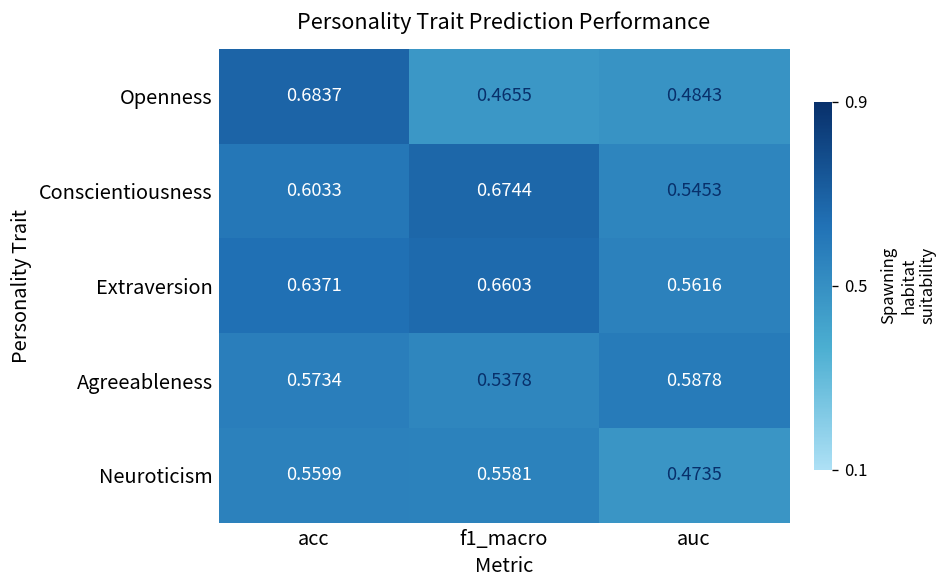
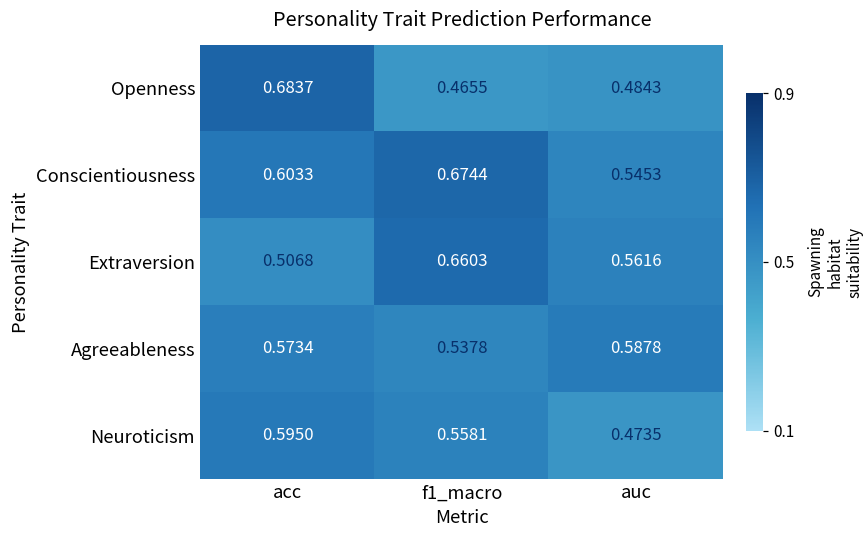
Extraversion, acc: 0.6371 -> 0.5068
Neuroticism, acc: 0.5599 -> 0.5950
